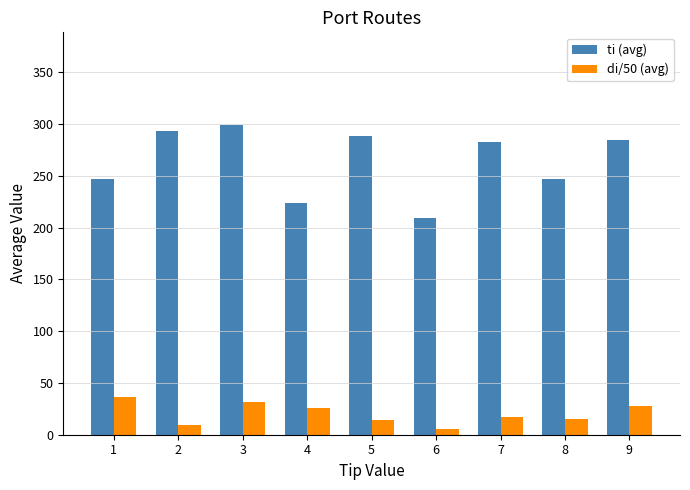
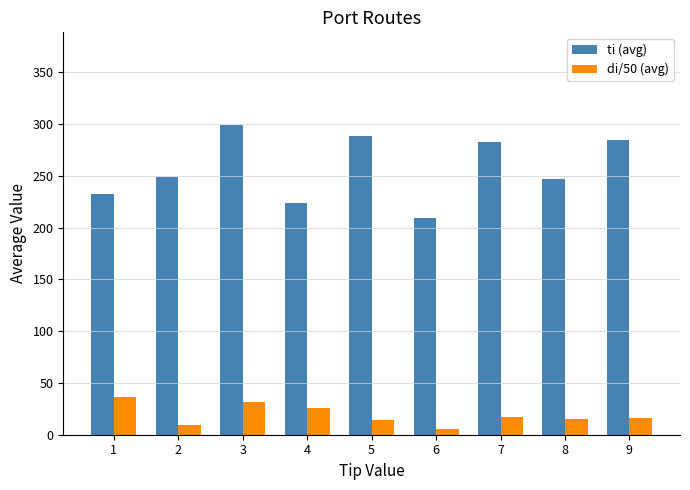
ti (avg), 1: 247 -> 233
ti (avg), 2: 293 -> 249
di/50 (avg), 9: 28 -> 16
